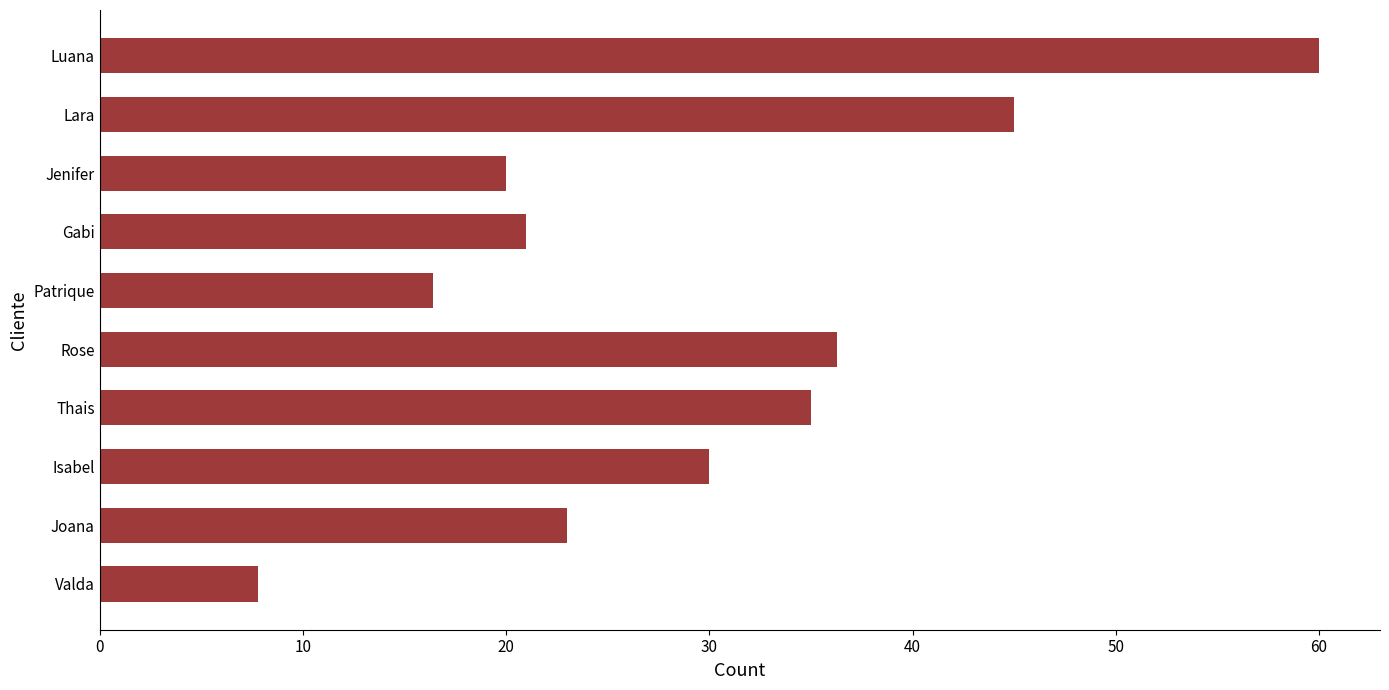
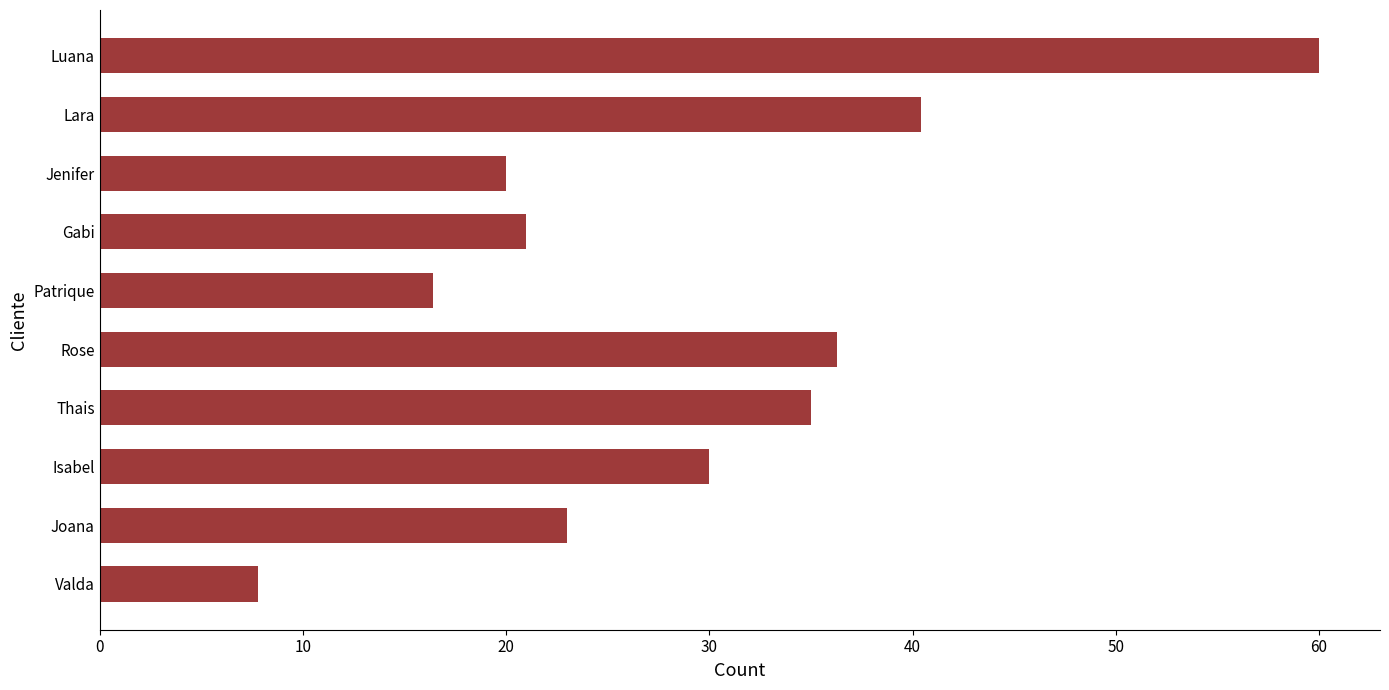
Lara: 45.0 -> 40.4
